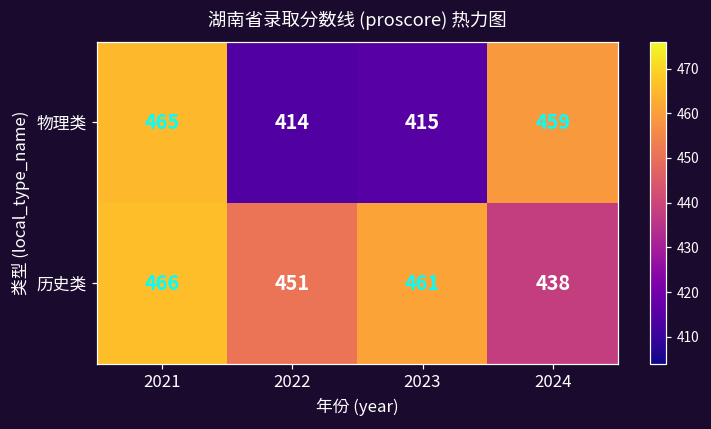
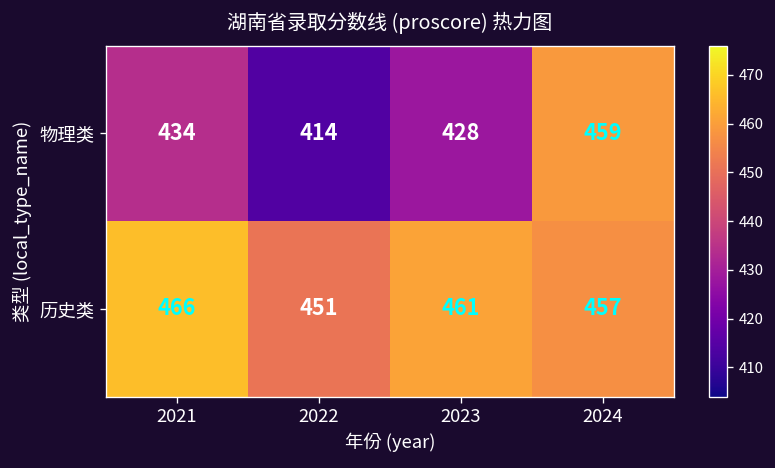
物理类, 2021: 465 -> 434
物理类, 2023: 415 -> 428
历史类, 2024: 438 -> 457
